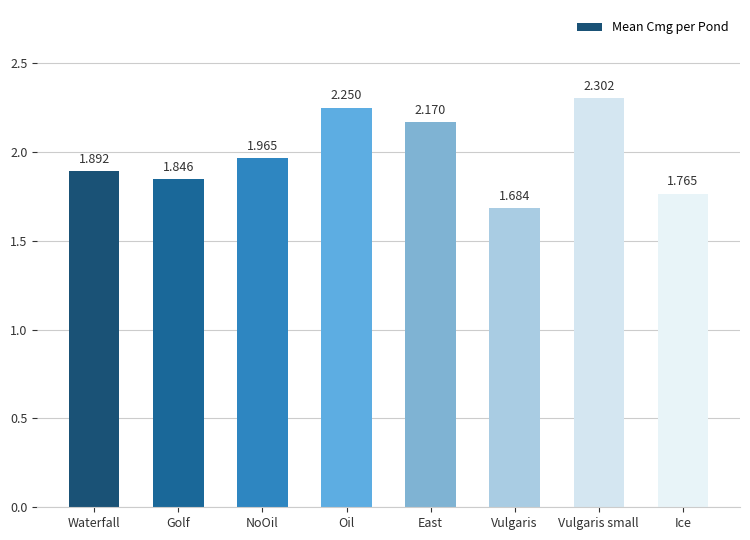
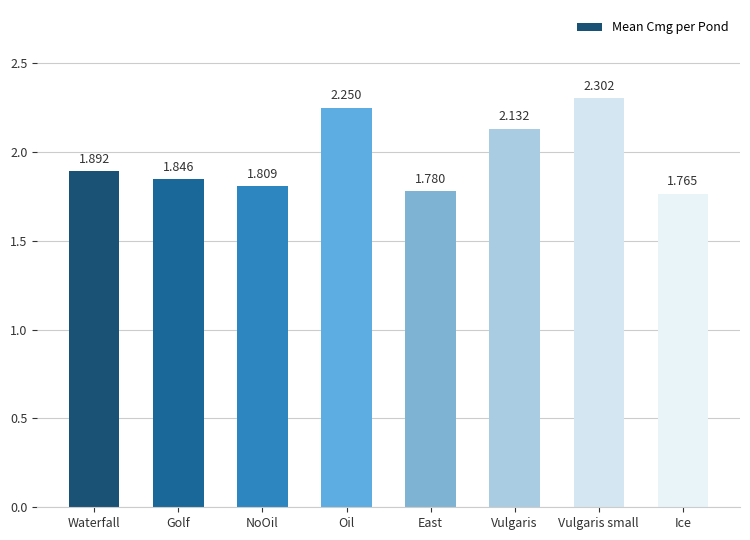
NoOil: 1.965 -> 1.809
East: 2.170 -> 1.780
Vulgaris: 1.684 -> 2.132
